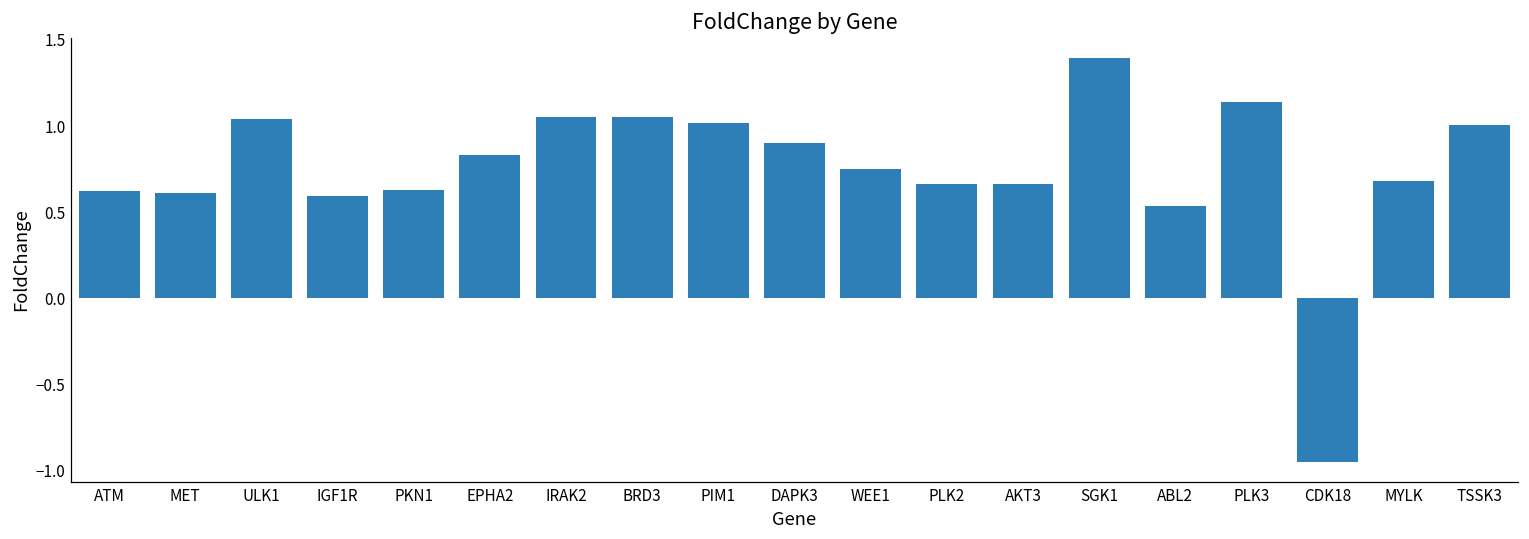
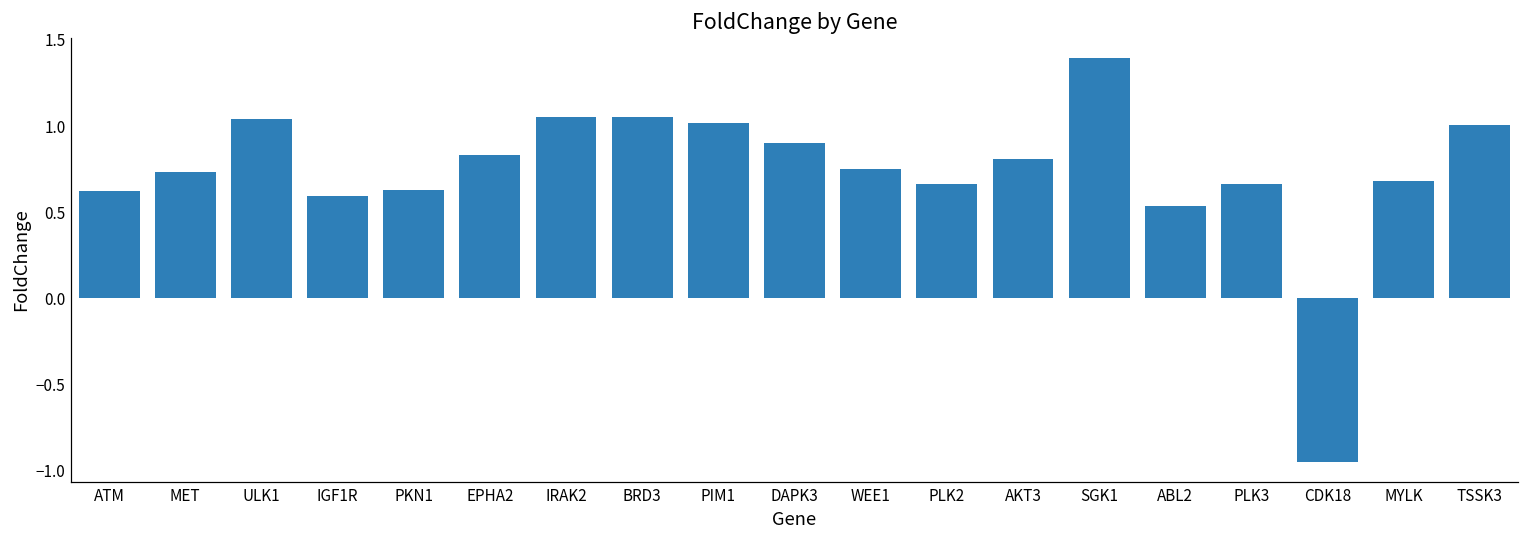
MET: 0.61 -> 0.73
AKT3: 0.67 -> 0.81
PLK3: 1.14 -> 0.66
